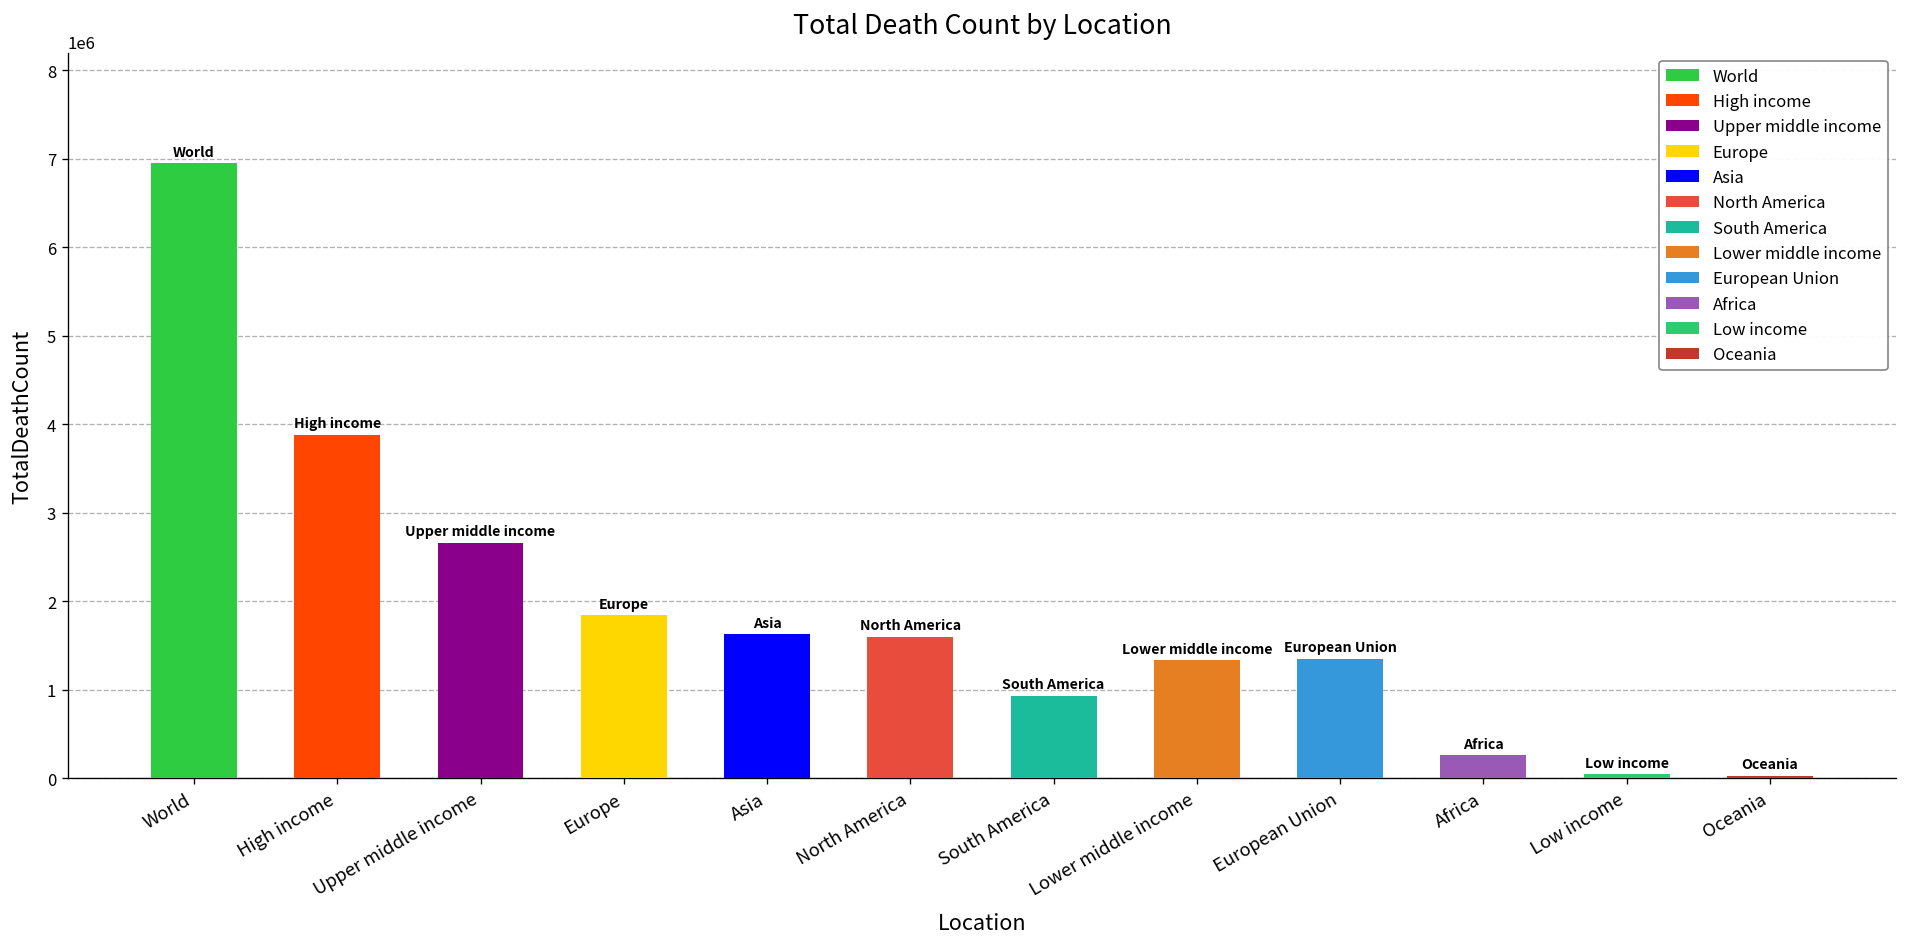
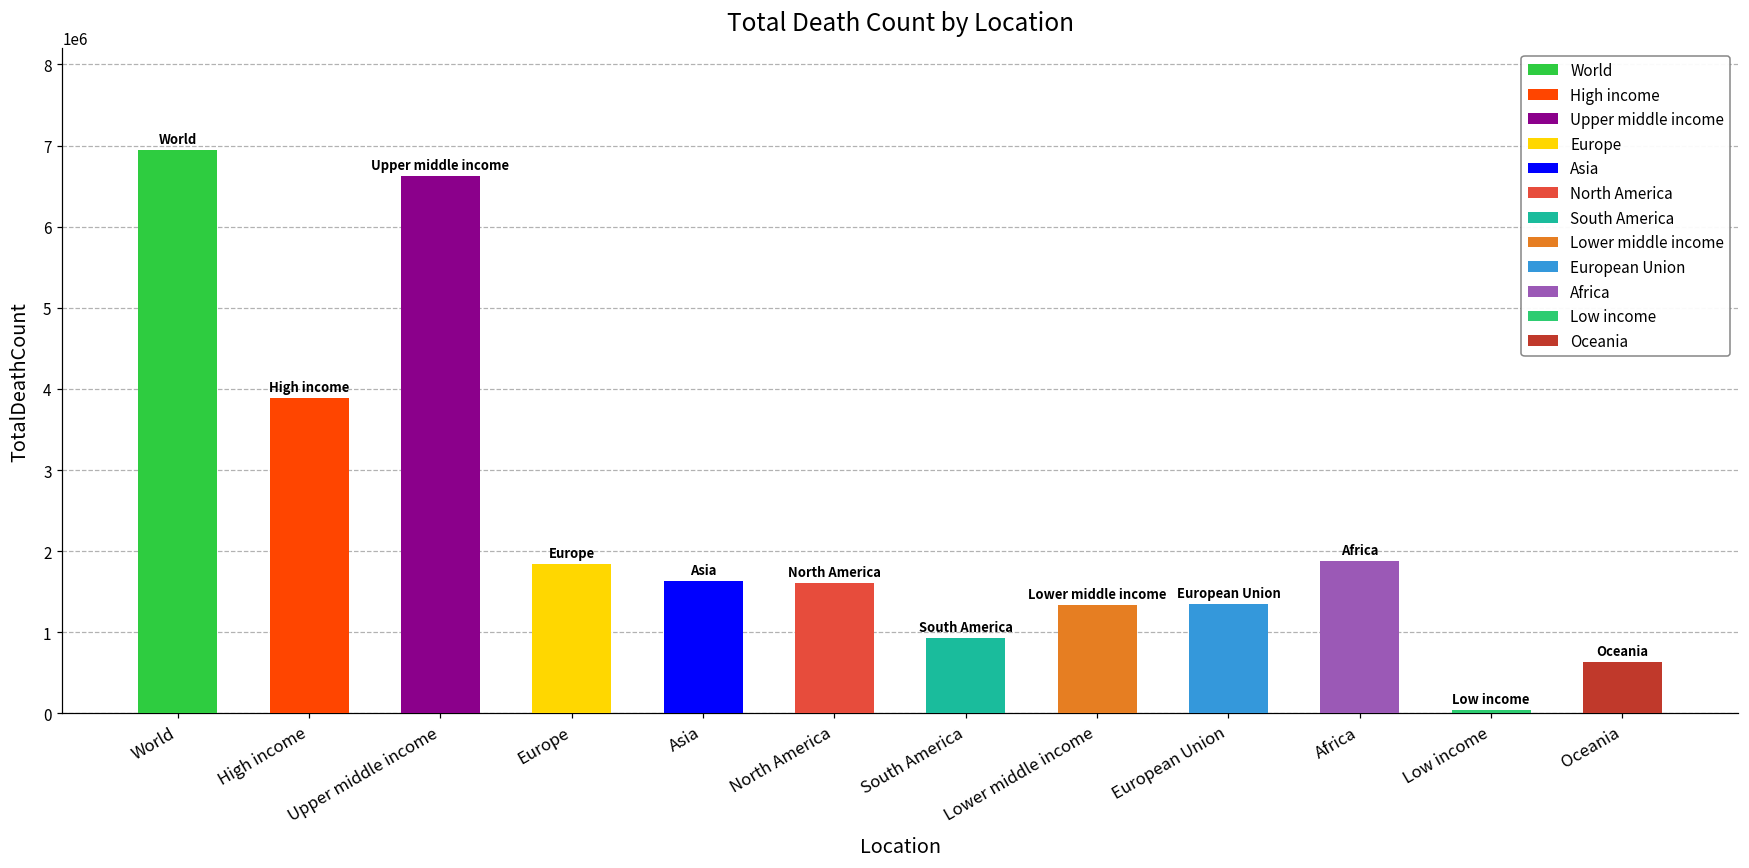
Upper middle income: 2700000 -> 6600000
Africa: 300000 -> 1900000
Oceania: 0 -> 600000
